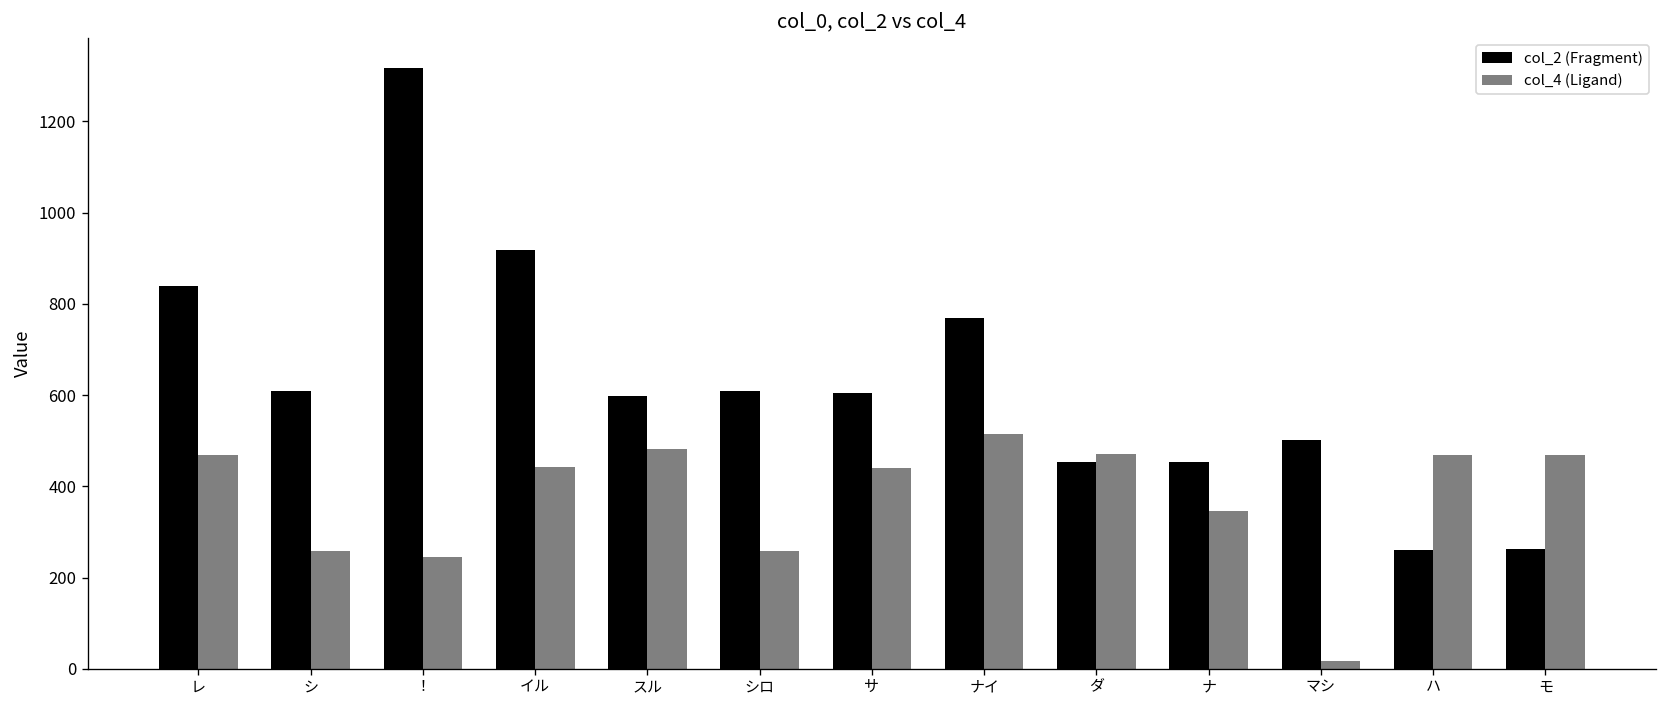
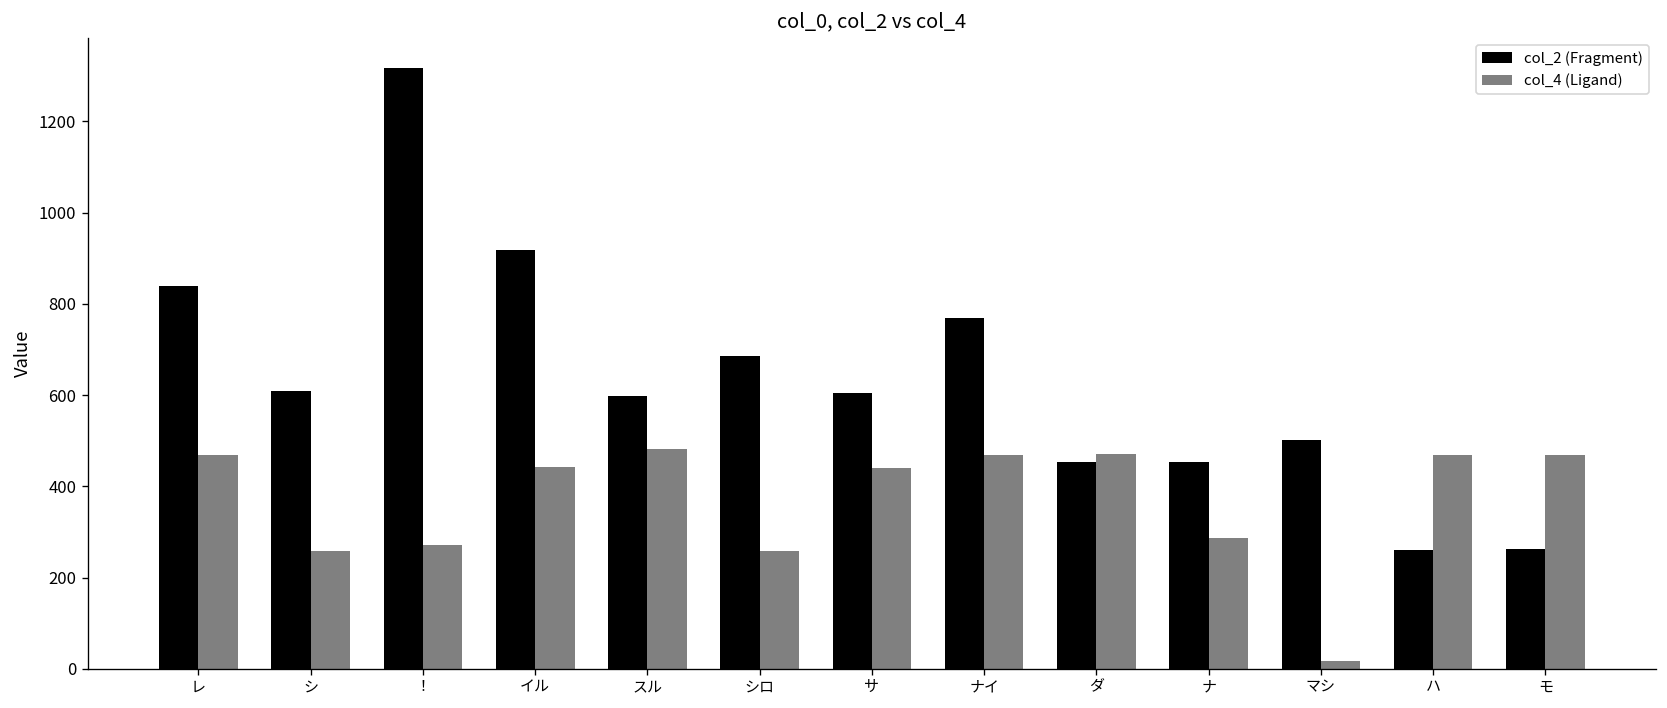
col_4 (Ligand), ！: 240 -> 270
col_2 (Fragment), シロ: 610 -> 690
col_4 (Ligand), ナイ: 510 -> 470
col_4 (Ligand), ナ: 350 -> 290
